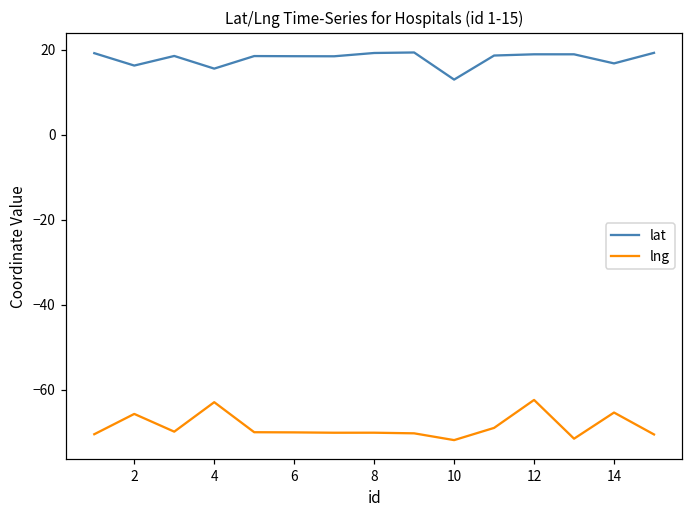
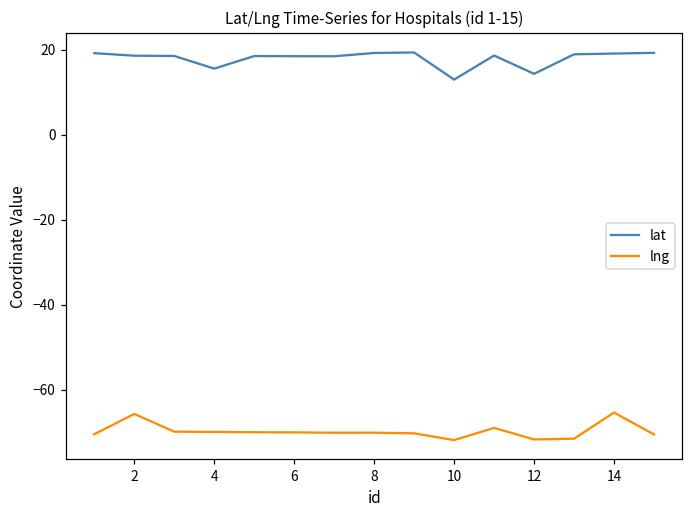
lat, 2: 16 -> 19
lng, 4: -63 -> -70
lat, 12: 19 -> 14
lng, 12: -62 -> -72
lat, 14: 17 -> 19
